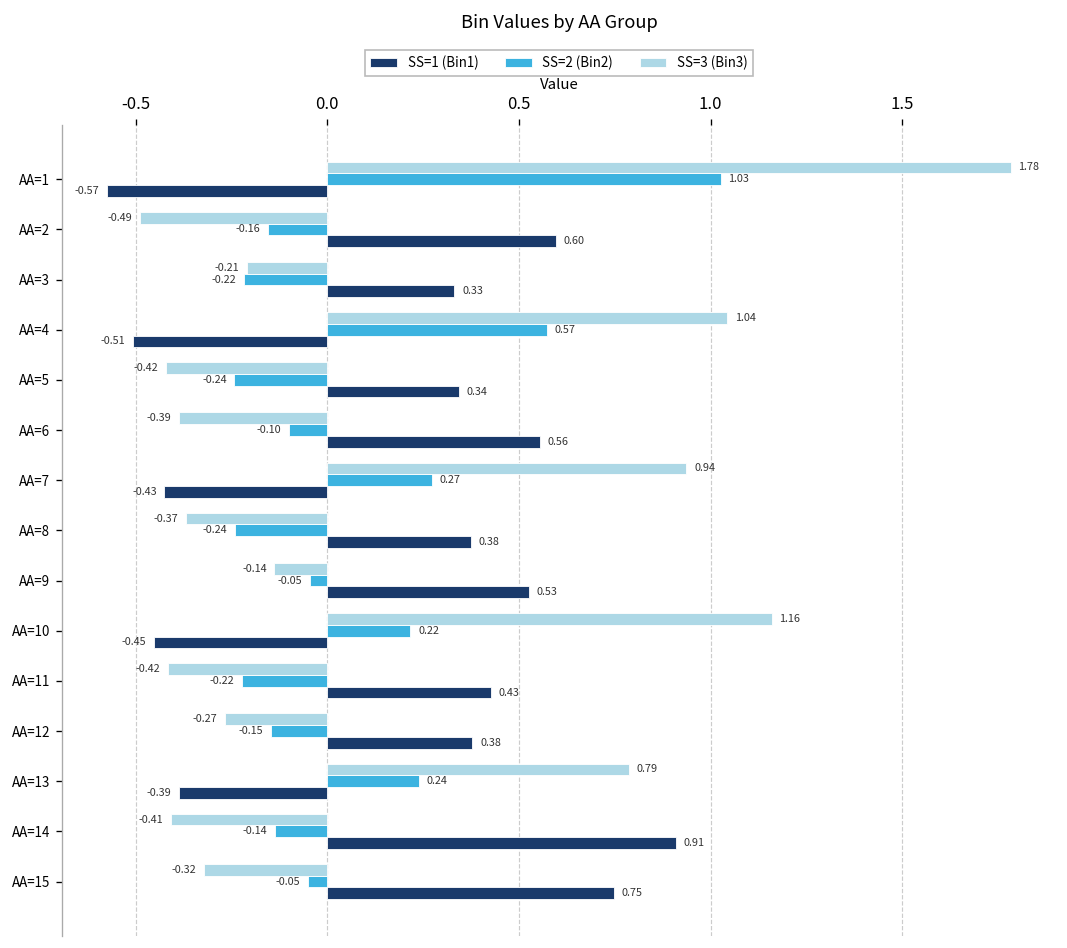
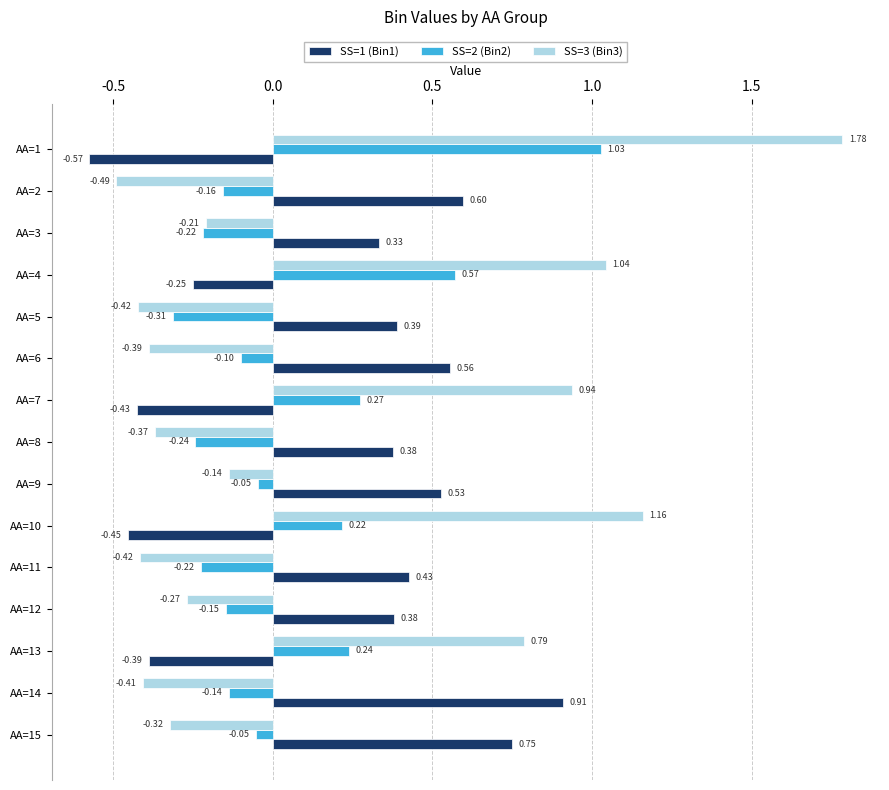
SS=1 (Bin1), AA=4: -0.51 -> -0.25
SS=2 (Bin2), AA=5: -0.24 -> -0.31
SS=1 (Bin1), AA=5: 0.34 -> 0.39
